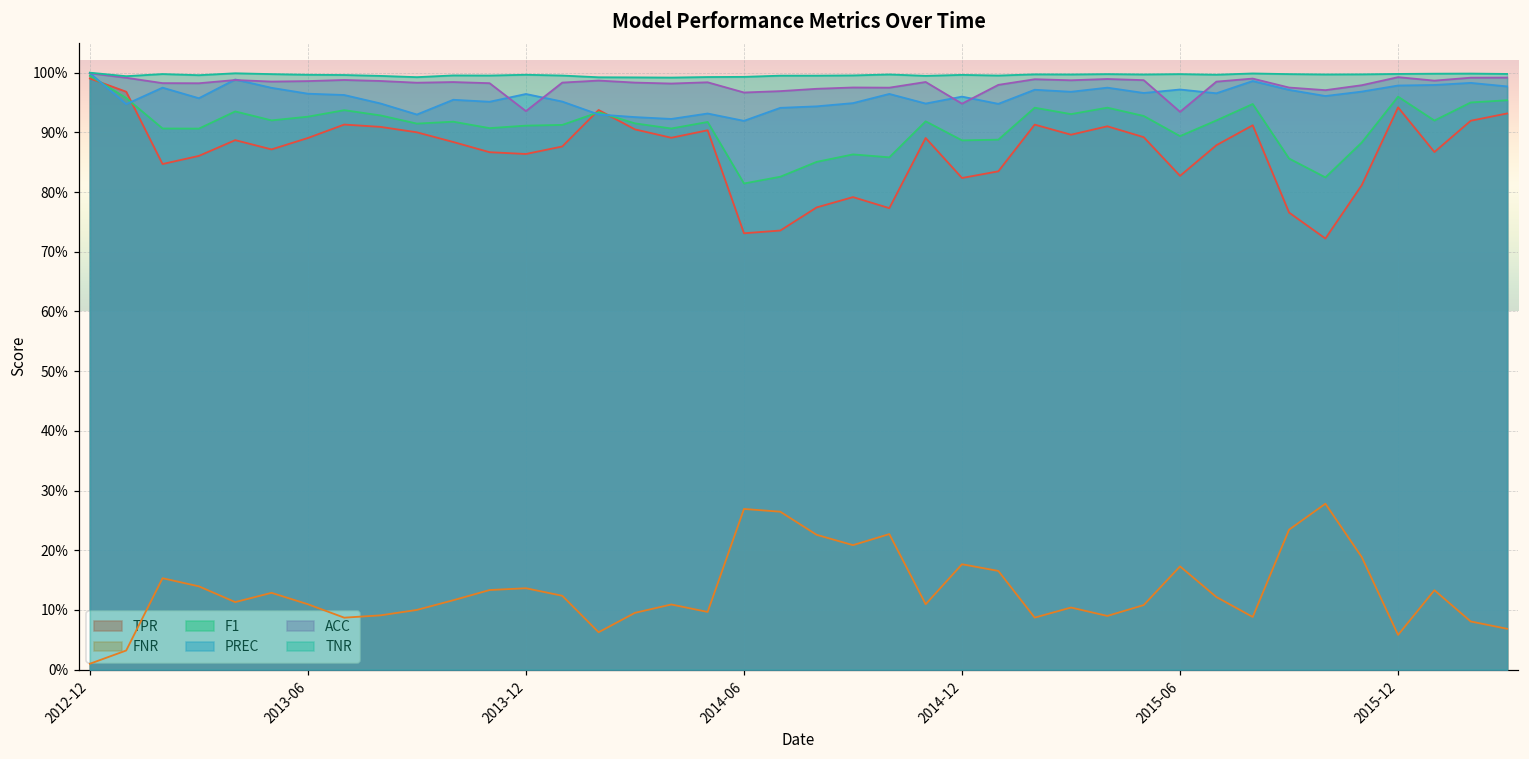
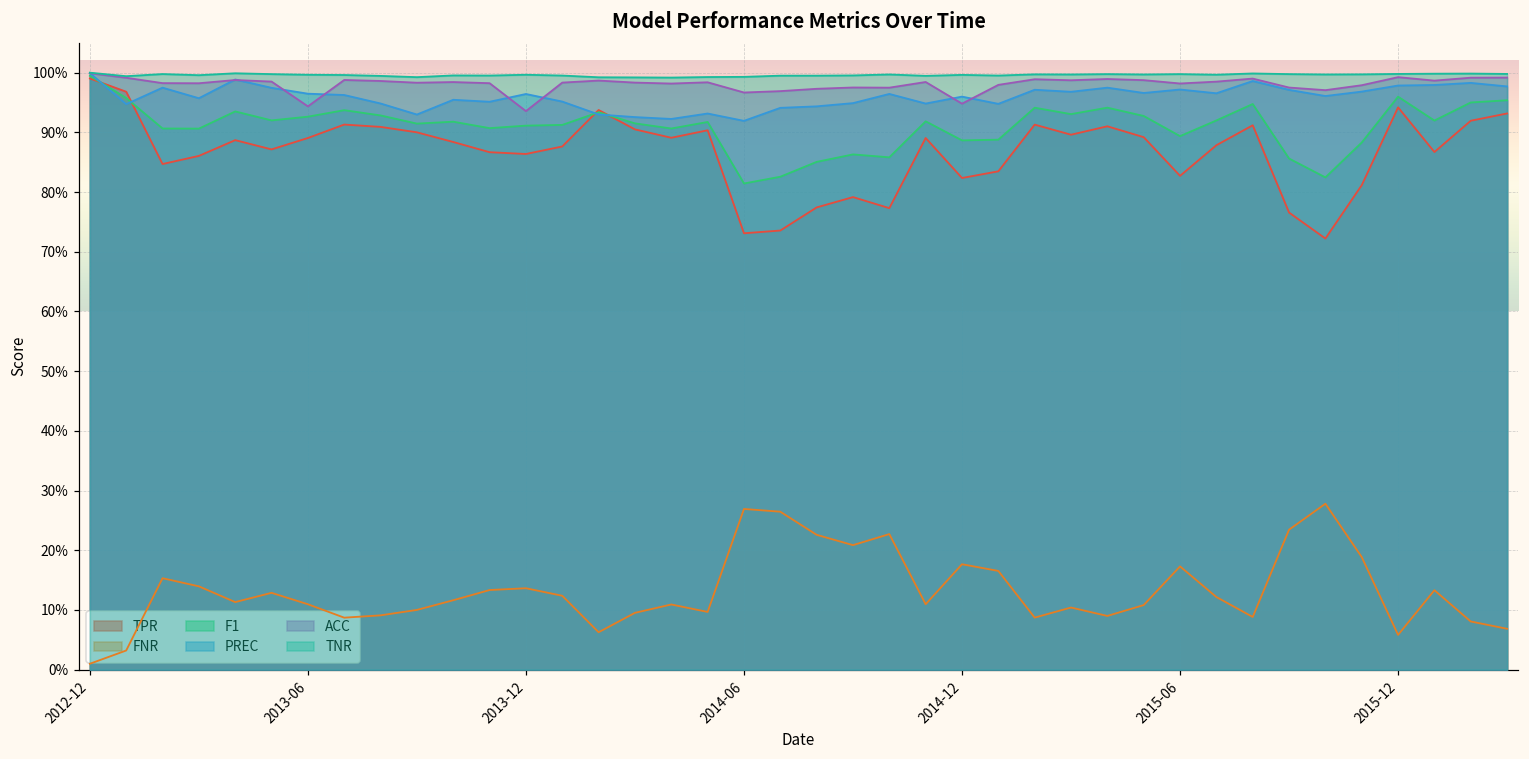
ACC, 2013-06: 99% -> 94%
ACC, 2015-06: 93% -> 98%
